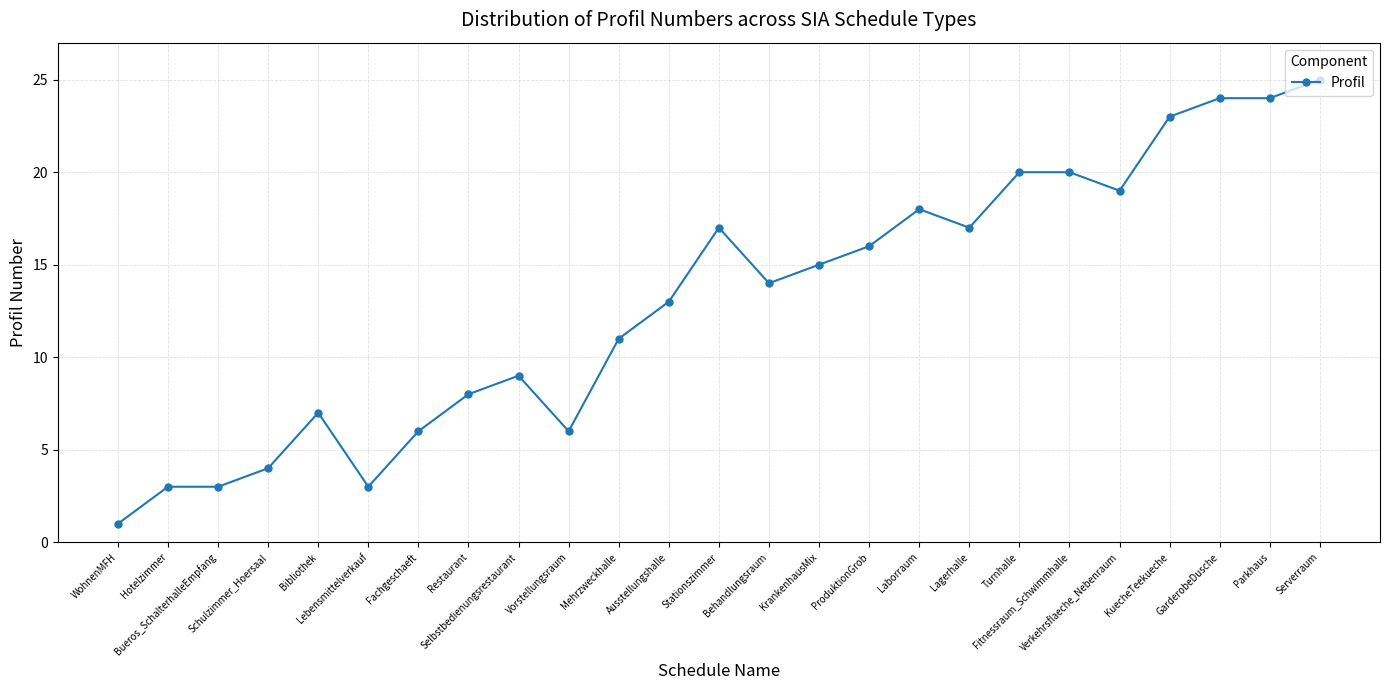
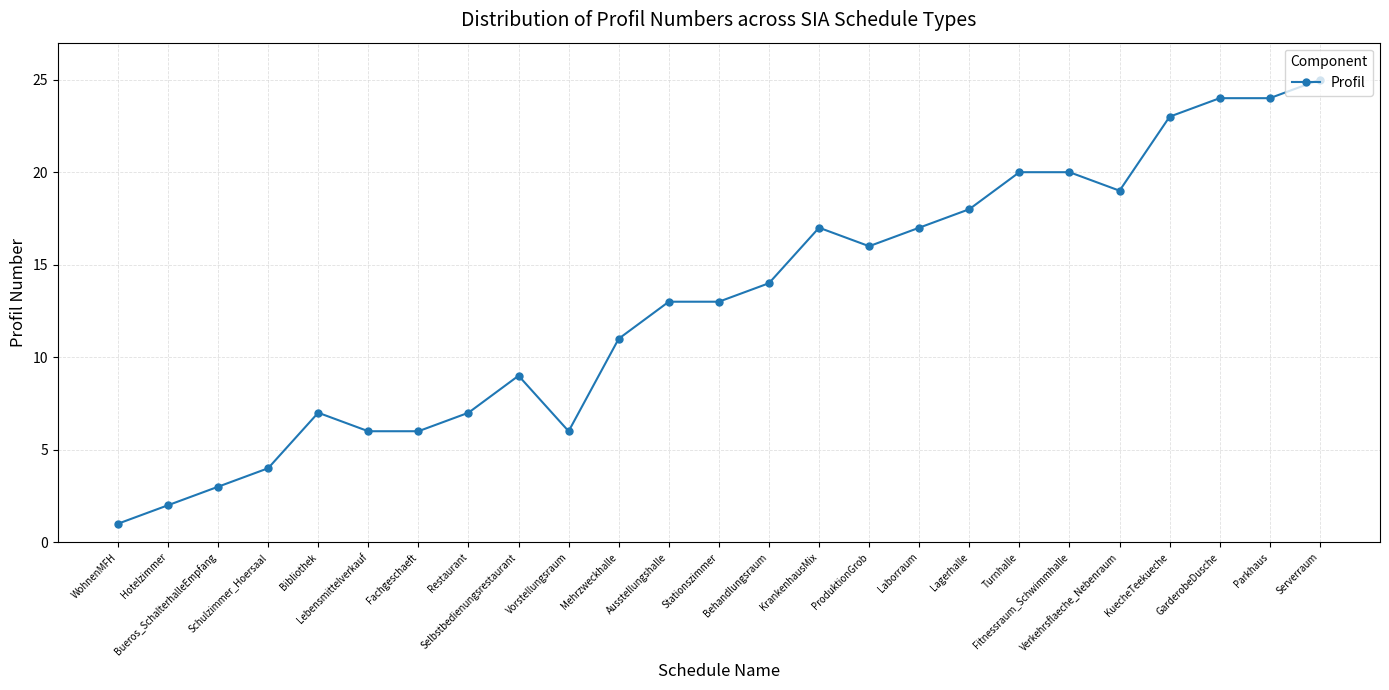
Hotelzimmer: 3 -> 2
Lebensmittelverkauf: 3 -> 6
Restaurant: 8 -> 7
Stationszimmer: 17 -> 13
KrankenhausMix: 15 -> 17
Laborraum: 18 -> 17
Lagerhalle: 17 -> 18
